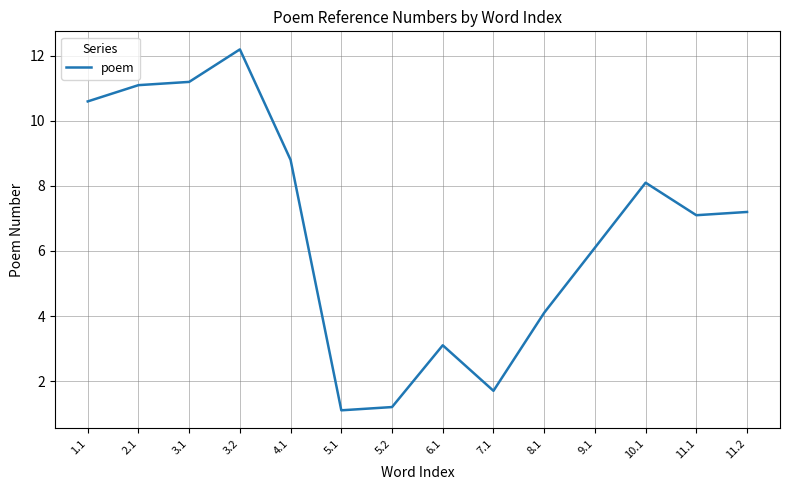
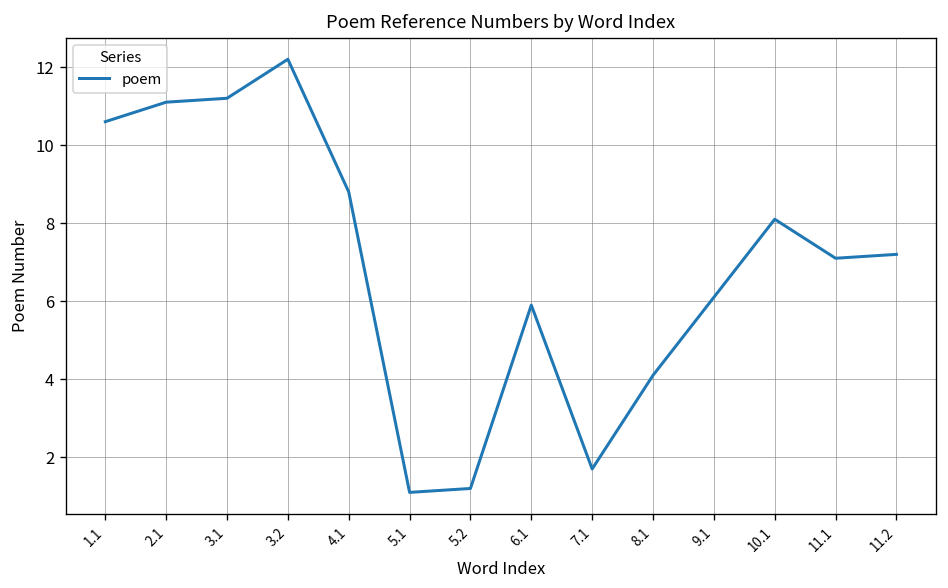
6.1: 3.1 -> 5.9
